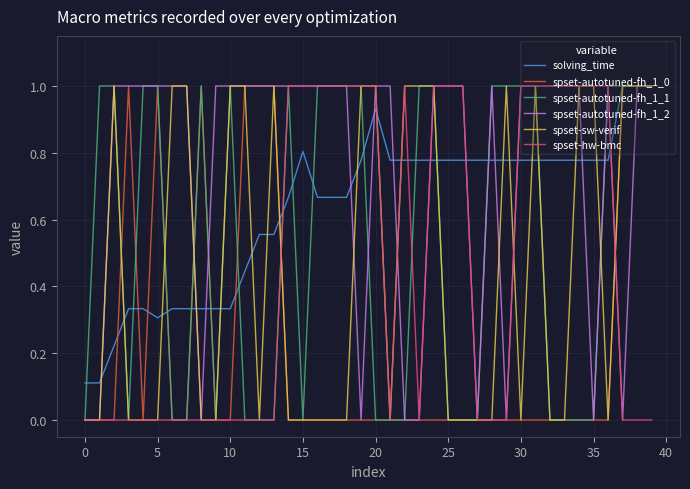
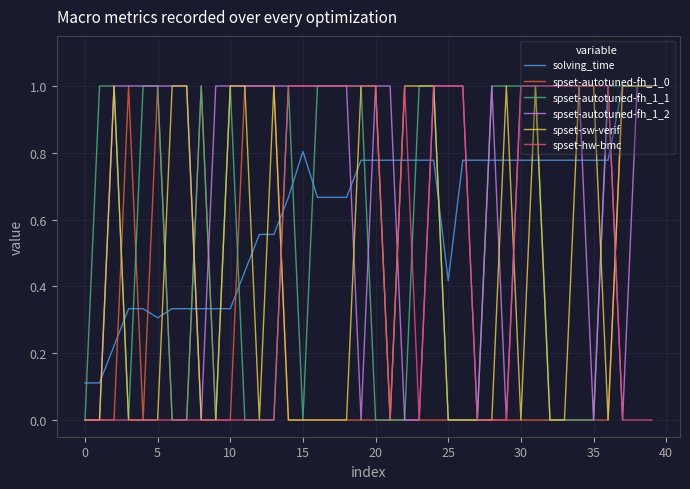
solving_time, 20: 0.93 -> 0.78
solving_time, 25: 0.78 -> 0.42
